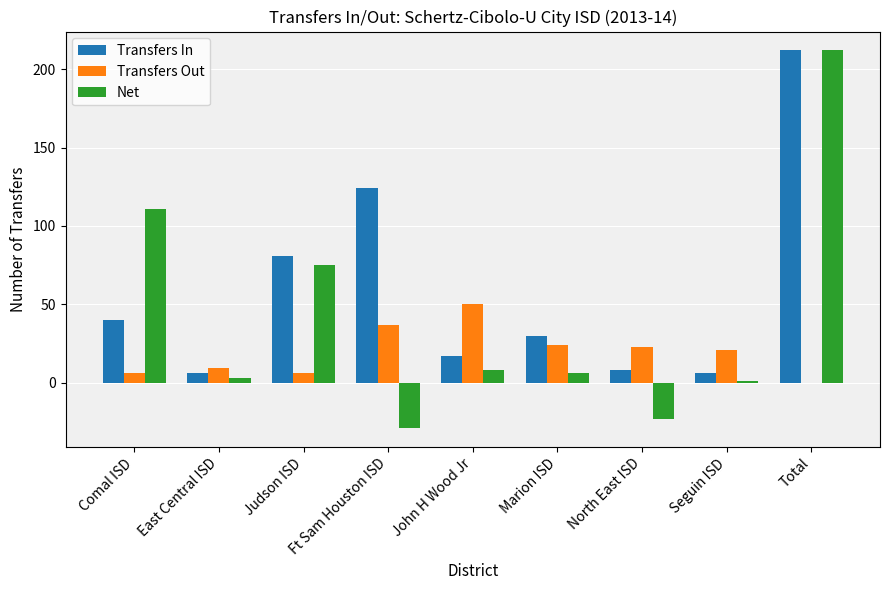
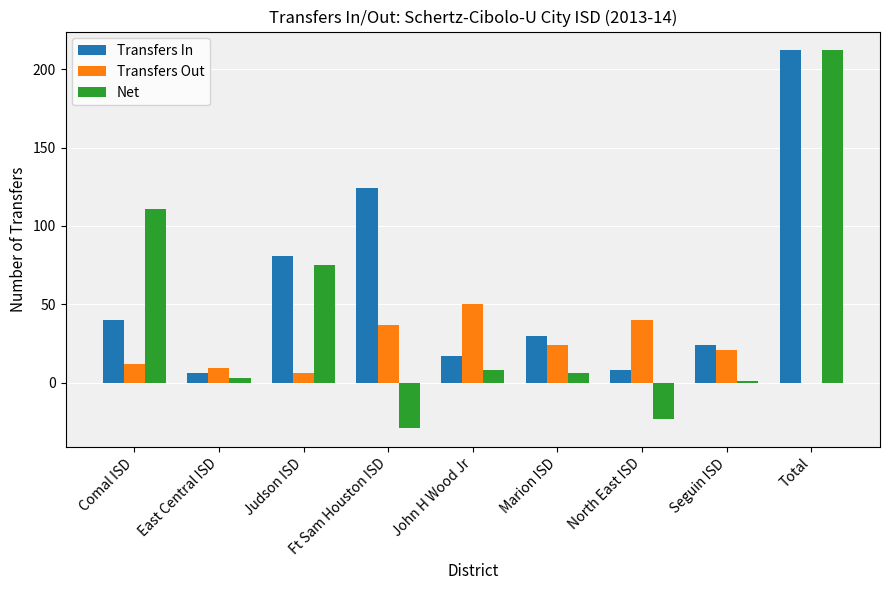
Transfers Out, Comal ISD: 6 -> 12
Transfers Out, North East ISD: 23 -> 40
Transfers In, Seguin ISD: 6 -> 24
